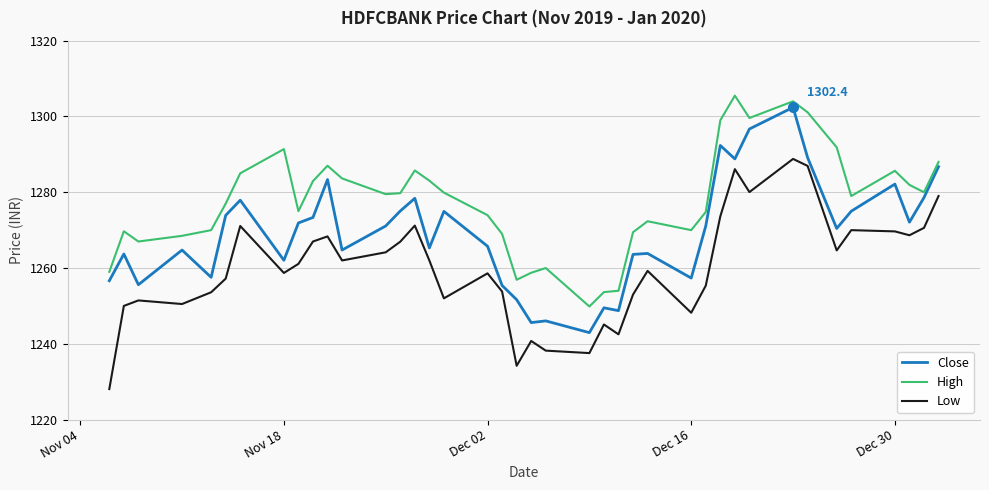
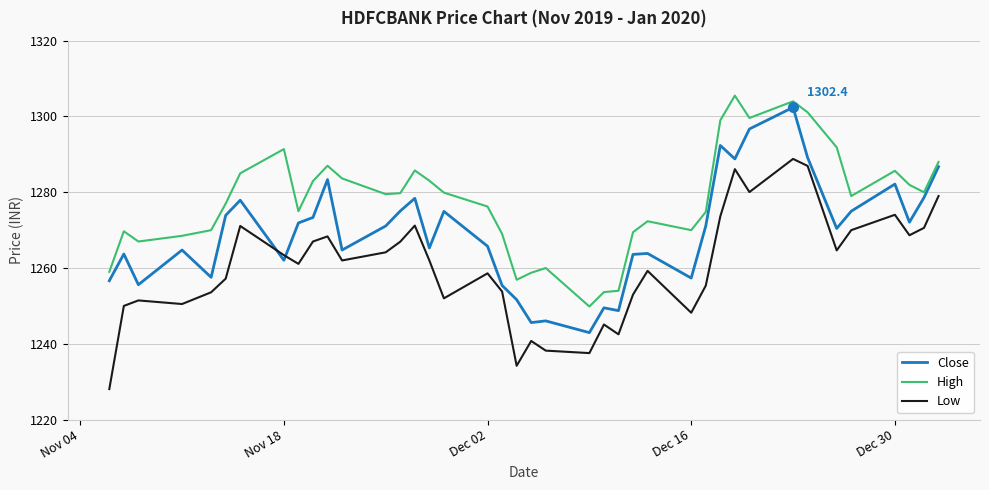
Low, Nov 18: 1259 -> 1263
High, Dec 02: 1274 -> 1276
Low, Dec 30: 1270 -> 1274
